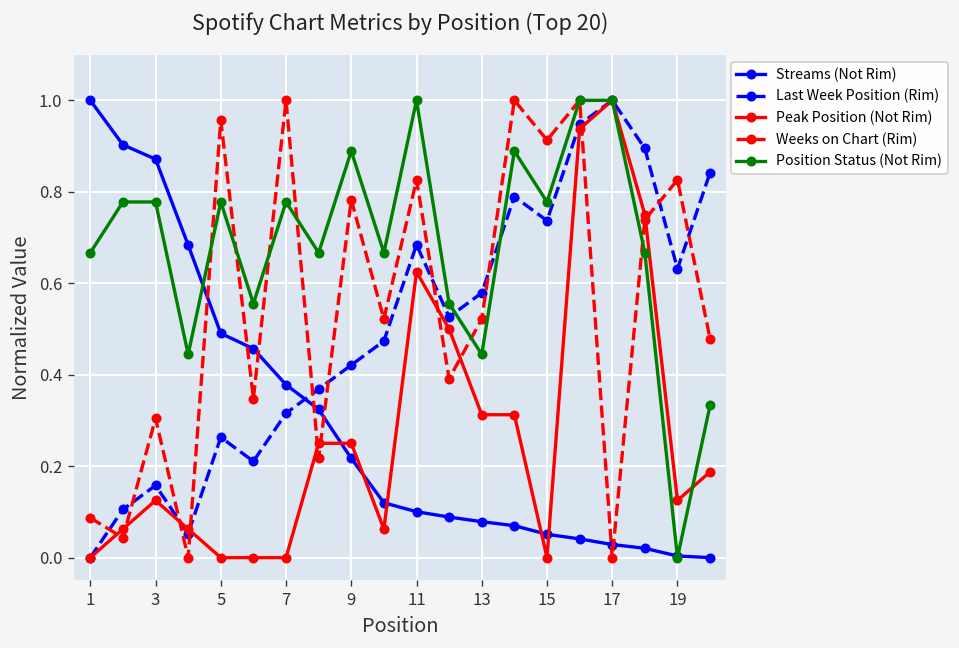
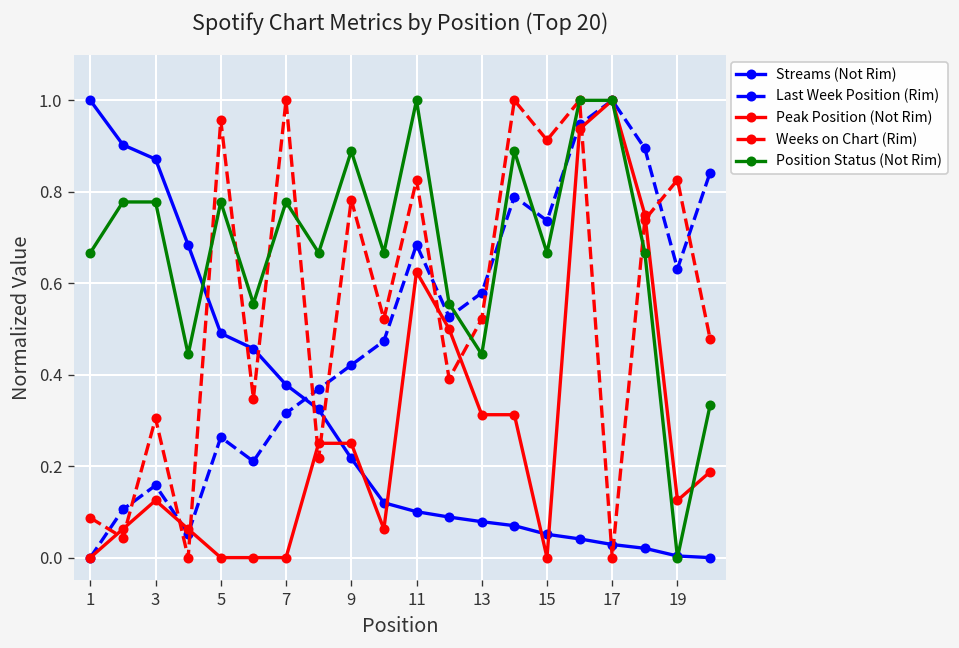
Position Status (Not Rim), 15: 0.78 -> 0.67
